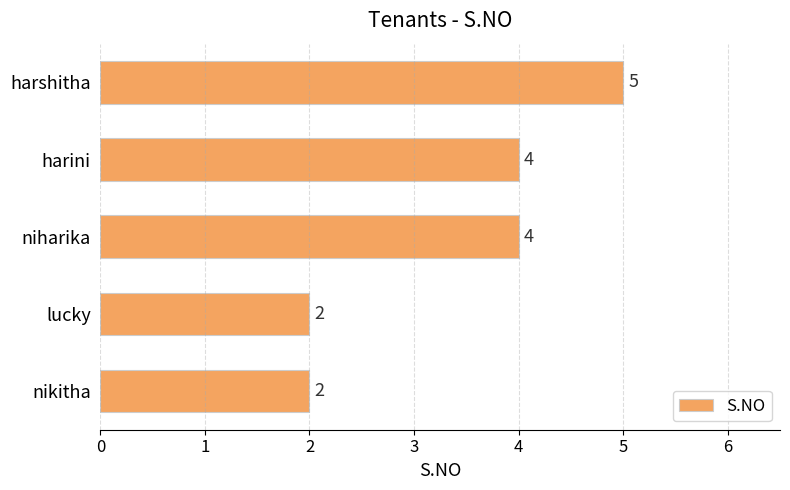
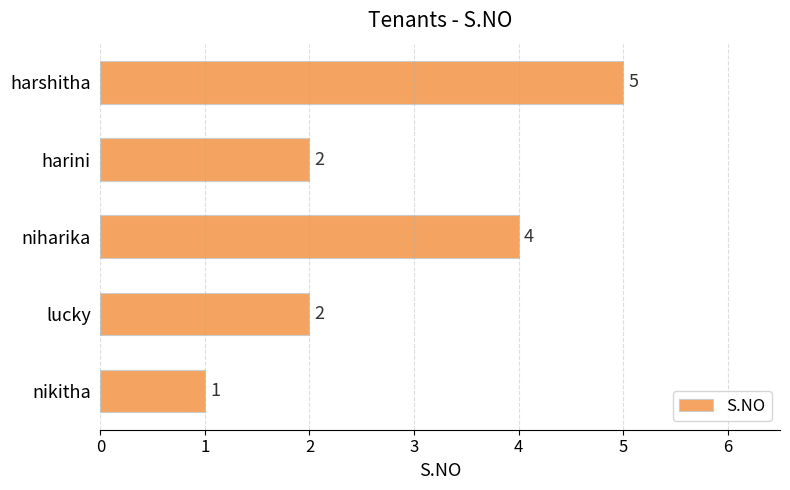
harini: 4 -> 2
nikitha: 2 -> 1
